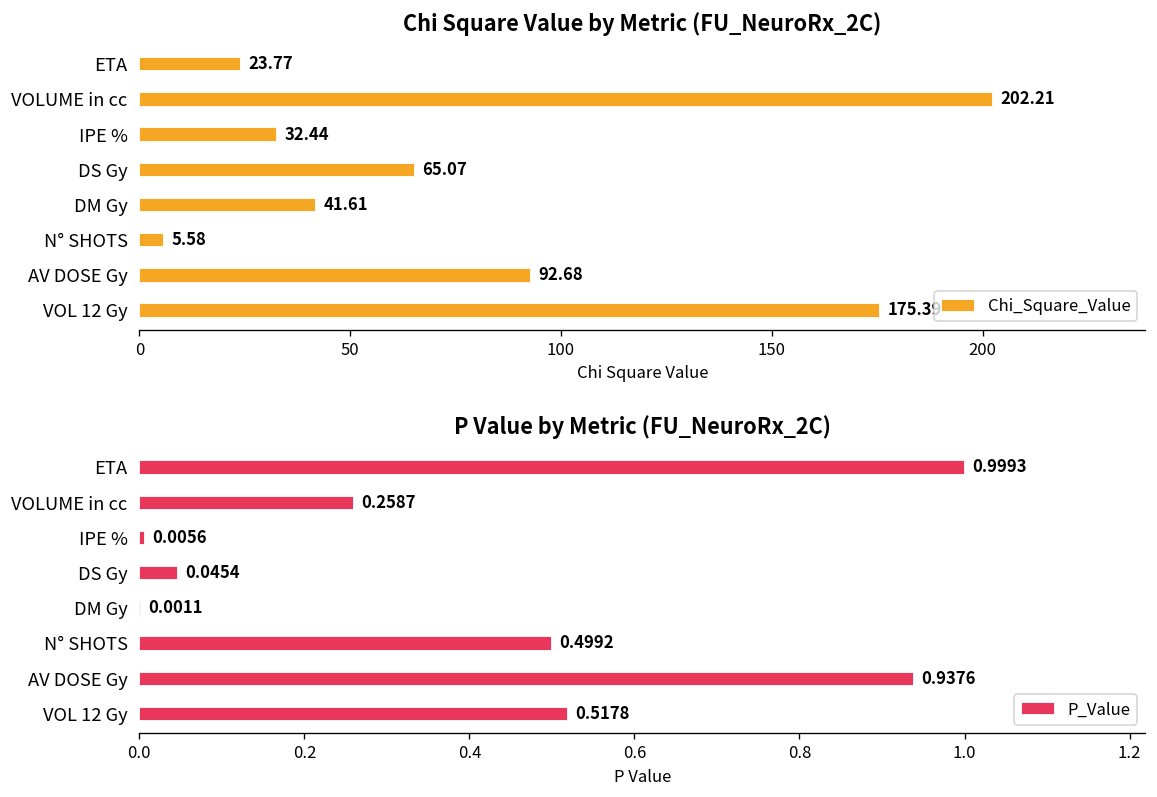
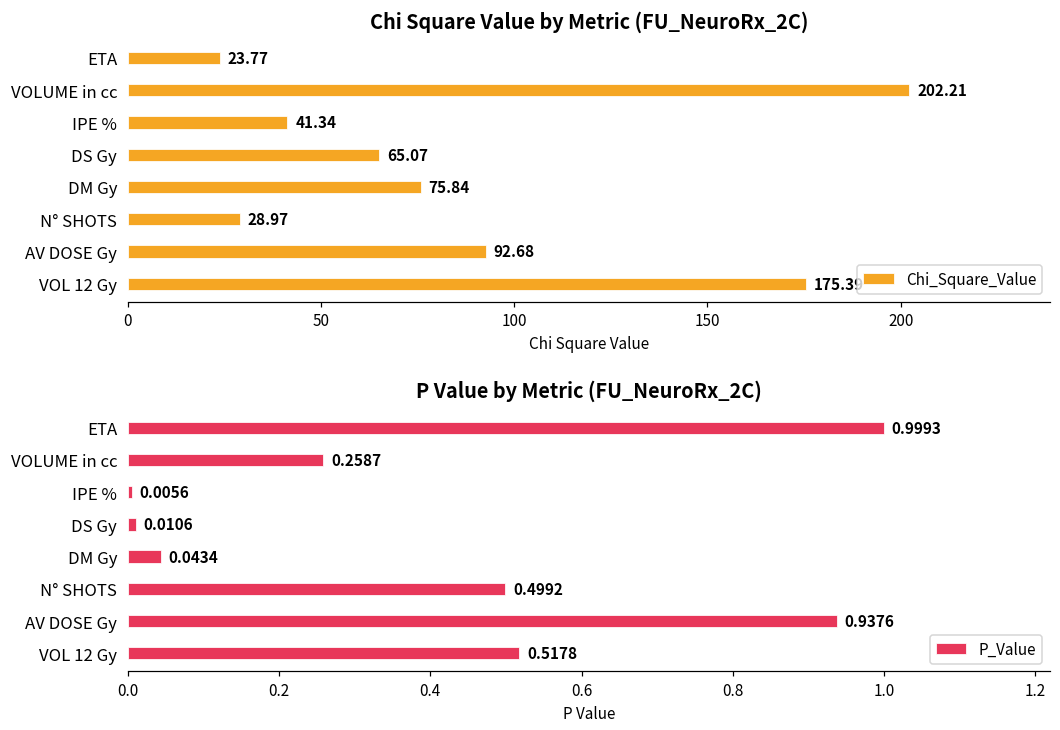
Chi Square Value by Metric (FU_NeuroRx_2C), IPE %: 32.44 -> 41.34
Chi Square Value by Metric (FU_NeuroRx_2C), DM Gy: 41.61 -> 75.84
Chi Square Value by Metric (FU_NeuroRx_2C), N° SHOTS: 5.58 -> 28.97
P Value by Metric (FU_NeuroRx_2C), DS Gy: 0.0454 -> 0.0106
P Value by Metric (FU_NeuroRx_2C), DM Gy: 0.0011 -> 0.0434
